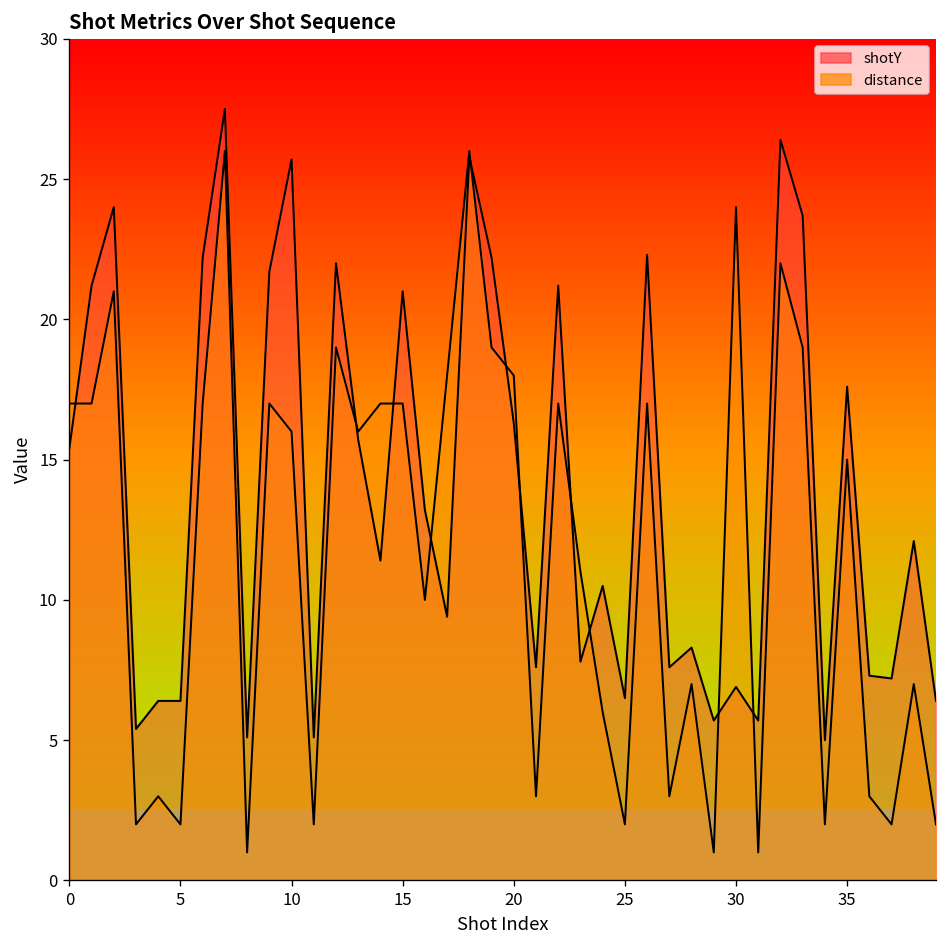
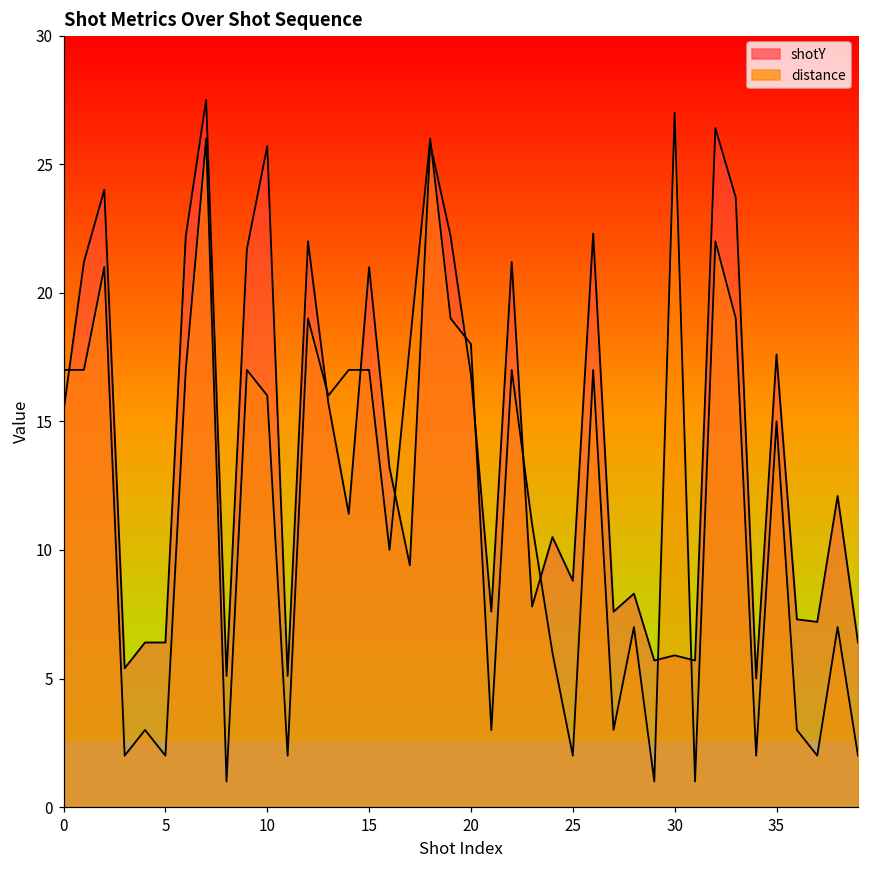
shotY, 20: 16.3 -> 16.8
shotY, 25: 6.5 -> 8.8
shotY, 30: 6.9 -> 5.9
distance, 30: 24 -> 27
